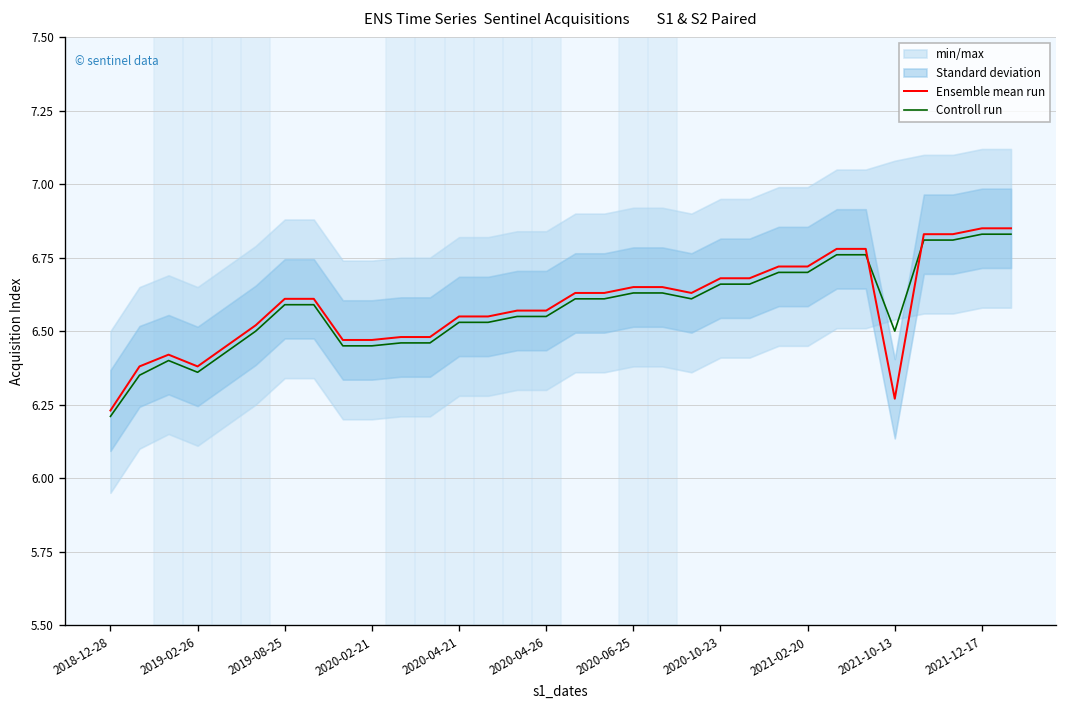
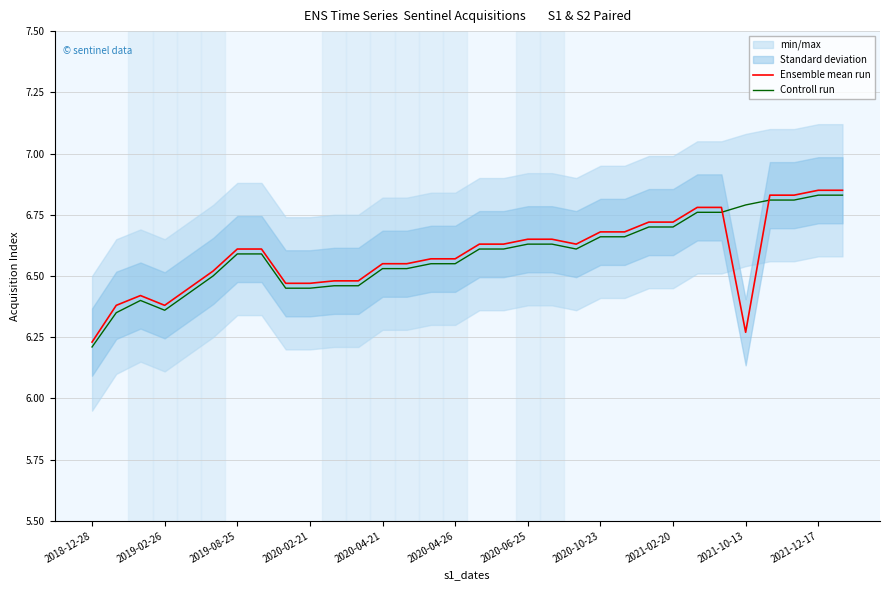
Controll run, 2021-10-13: 6.50 -> 6.79
